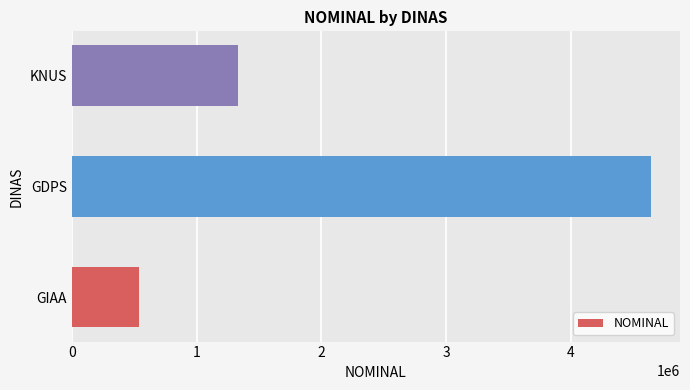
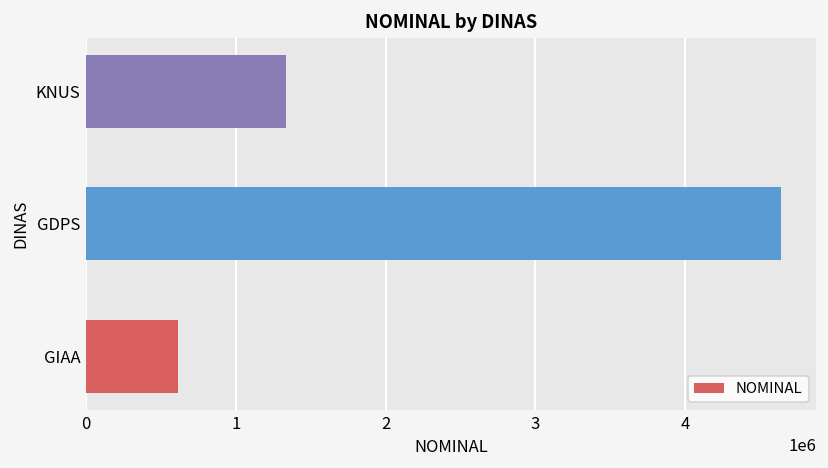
GIAA: 540000 -> 610000
